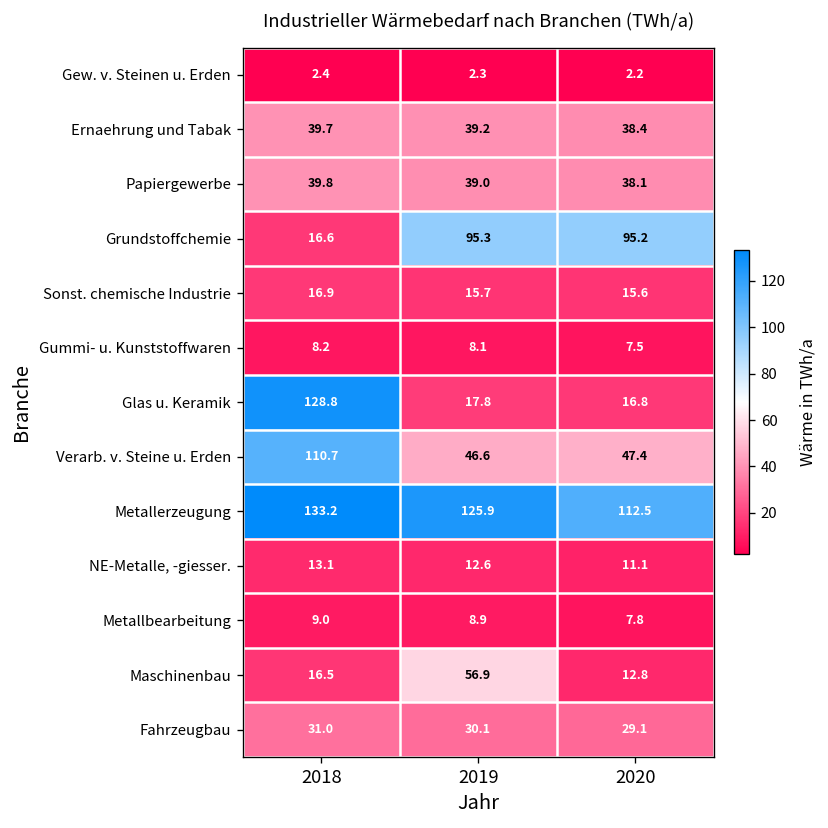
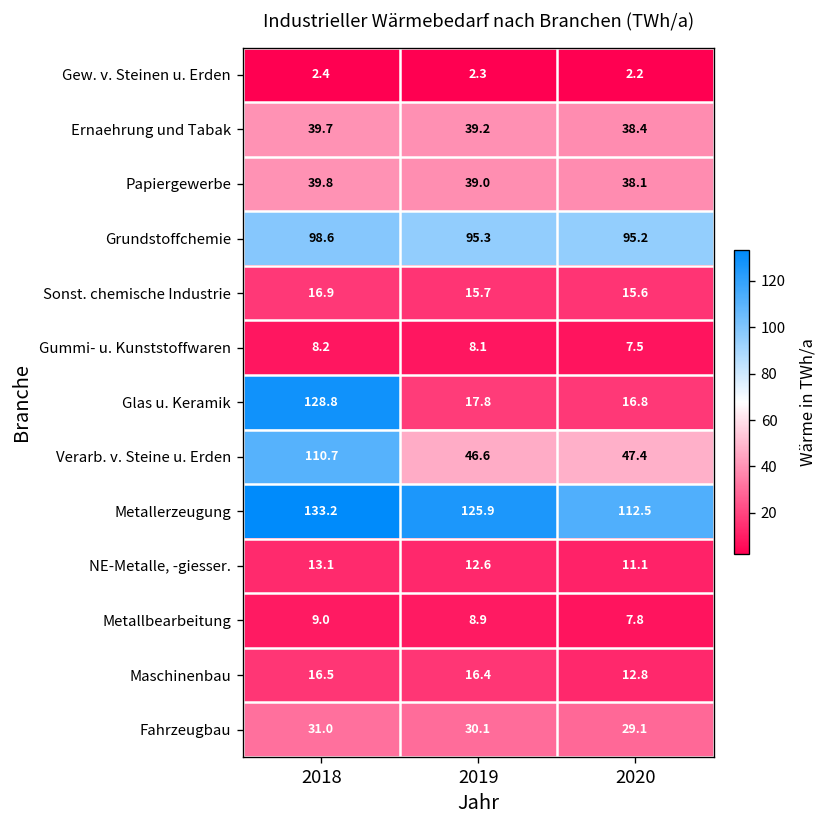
Grundstoffchemie, 2018: 16.6 -> 98.6
Maschinenbau, 2019: 56.9 -> 16.4
